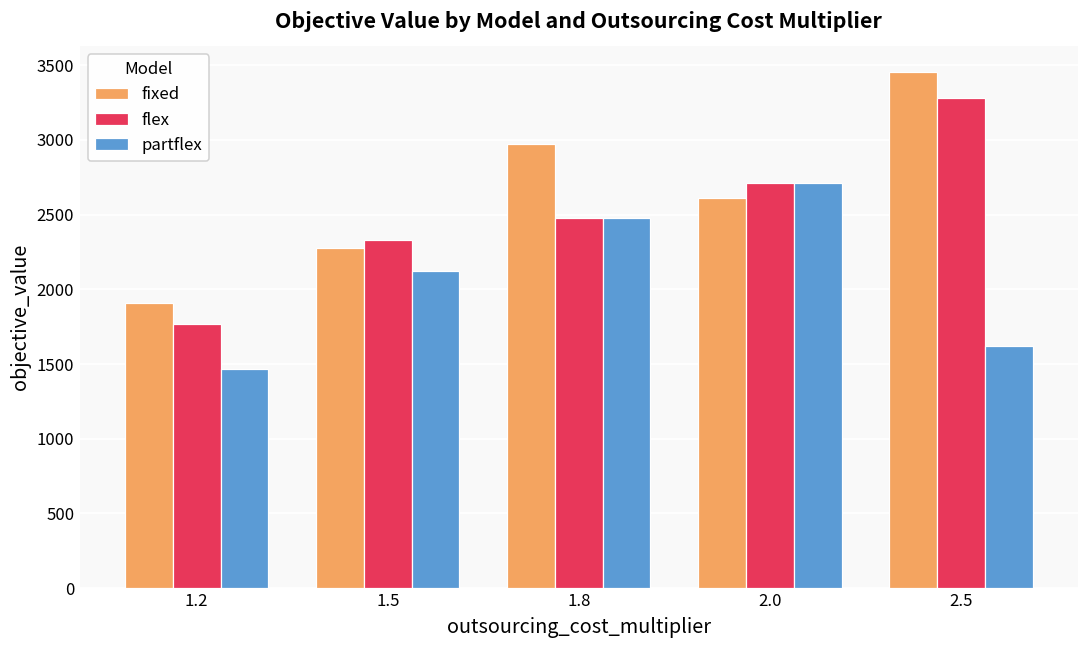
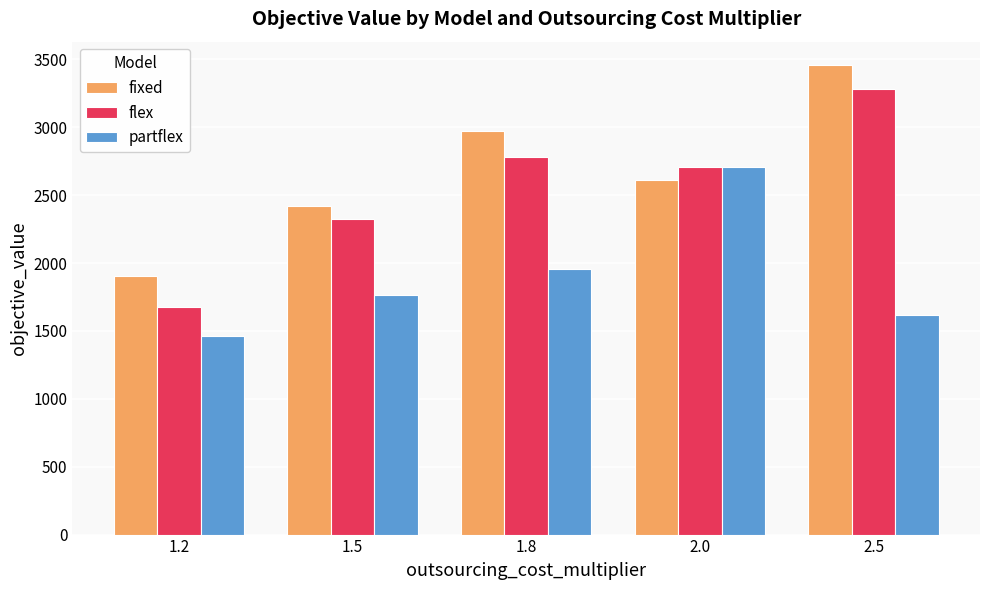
flex, 1.2: 1770 -> 1680
fixed, 1.5: 2280 -> 2420
partflex, 1.5: 2130 -> 1760
flex, 1.8: 2480 -> 2780
partflex, 1.8: 2480 -> 1950
